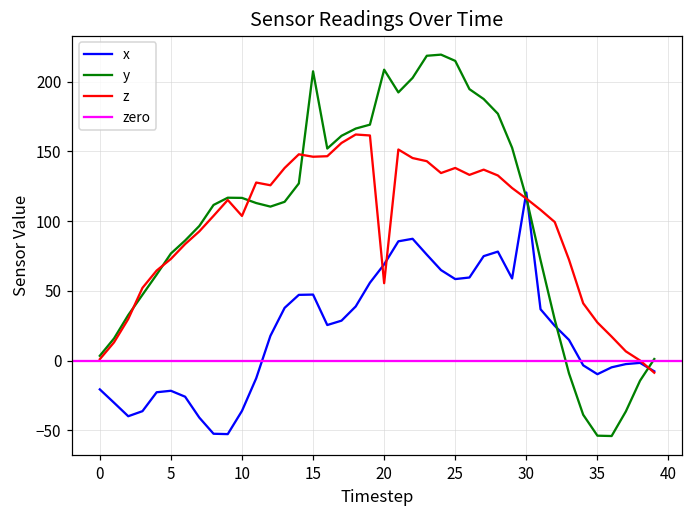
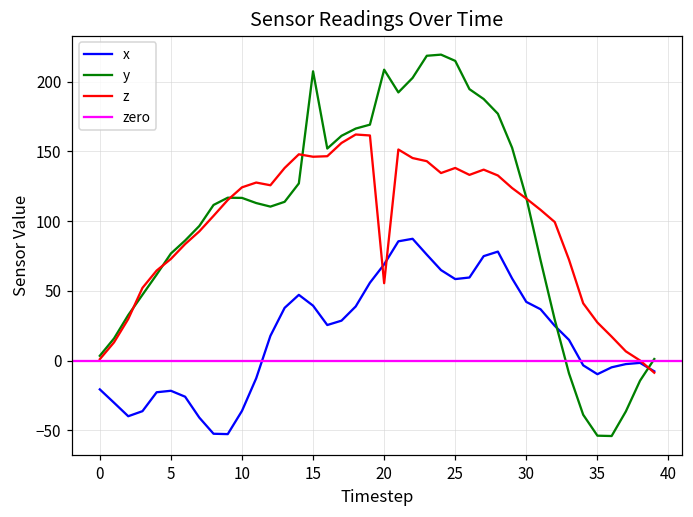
z, 10: 104 -> 124
x, 15: 47 -> 39
x, 30: 121 -> 42
